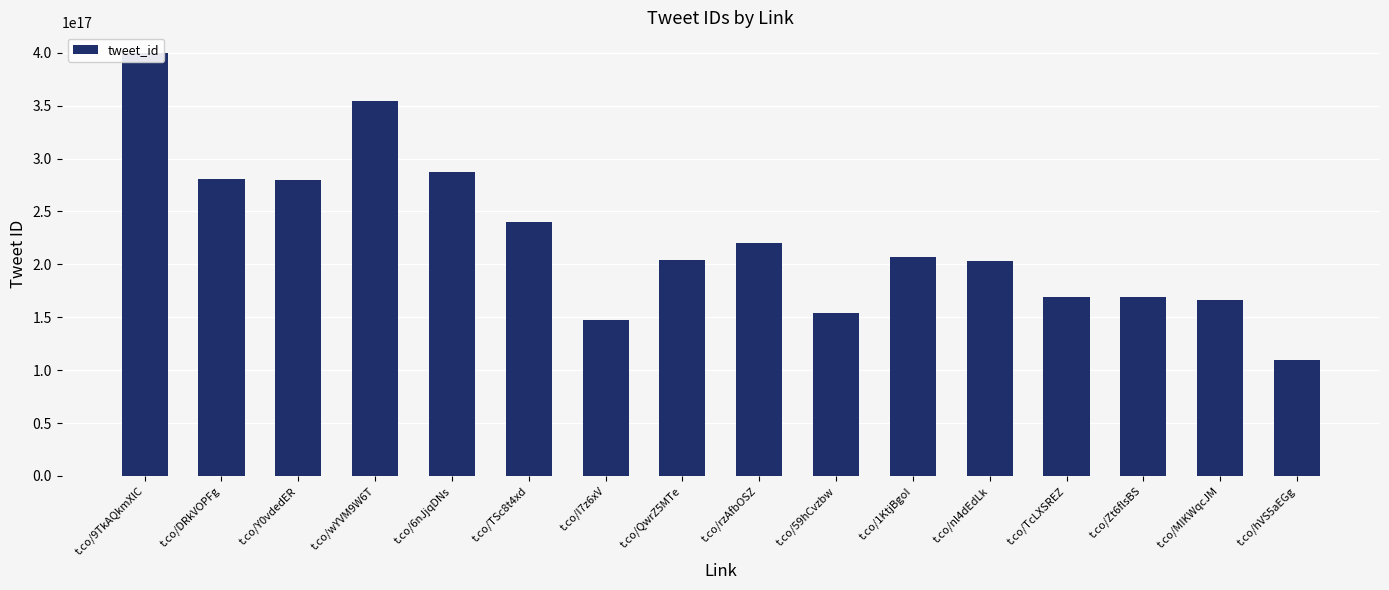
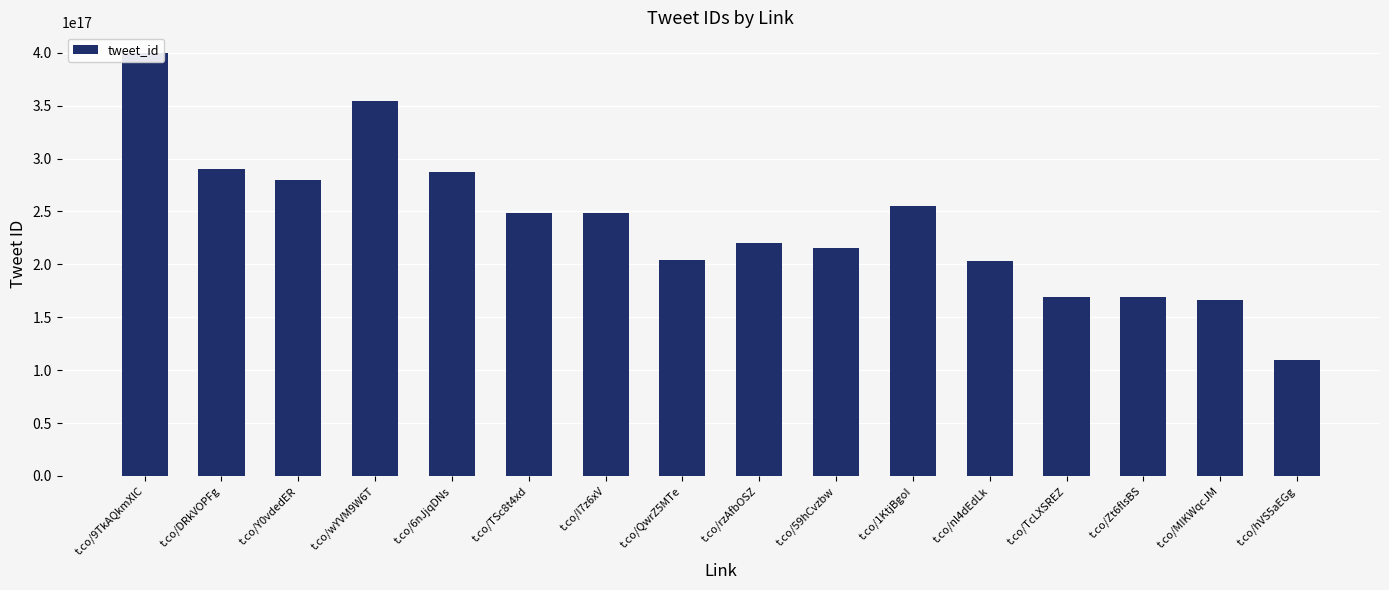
t.co/DRkVOPFg: 281000000000000000 -> 290000000000000000
t.co/TSc8t4xd: 240000000000000000 -> 249000000000000000
t.co/I7z6xV: 147000000000000000 -> 249000000000000000
t.co/59hCvzbw: 154000000000000000 -> 216000000000000000
t.co/1KtjBgoI: 207000000000000000 -> 255000000000000000
